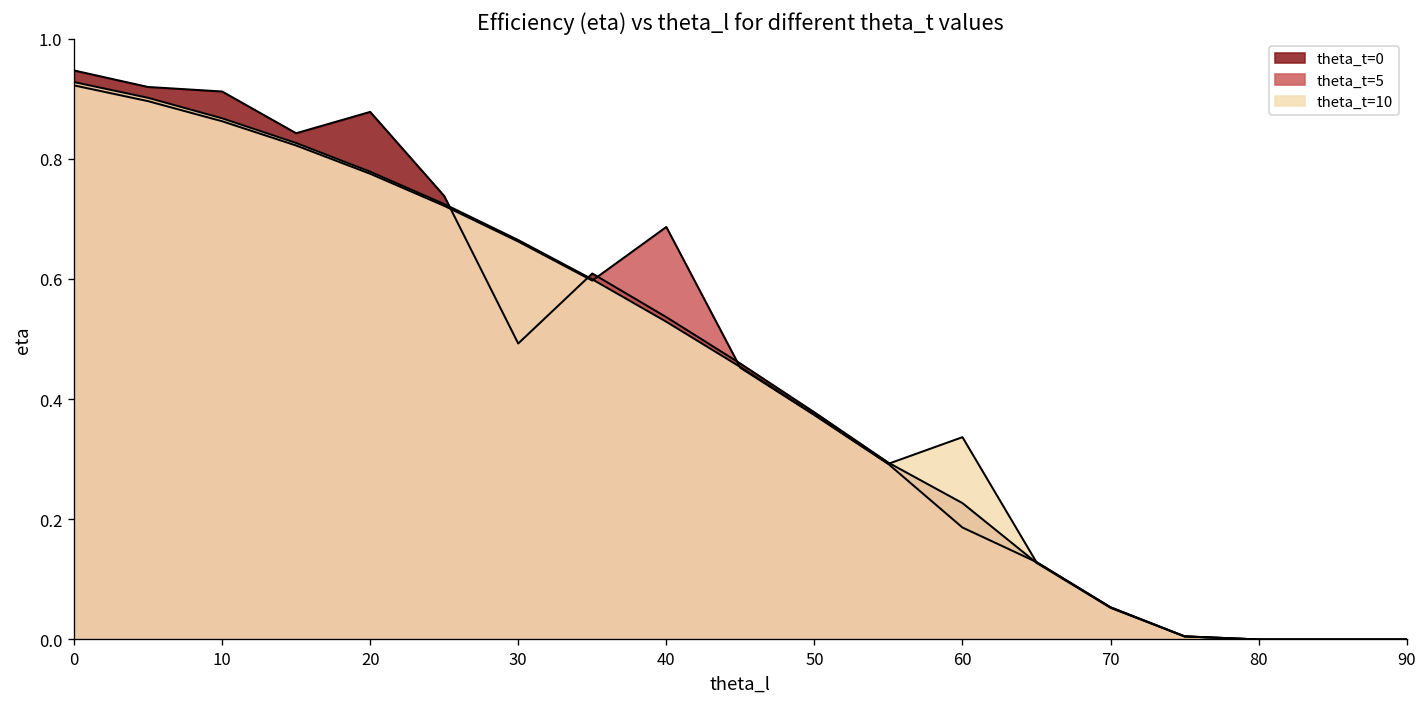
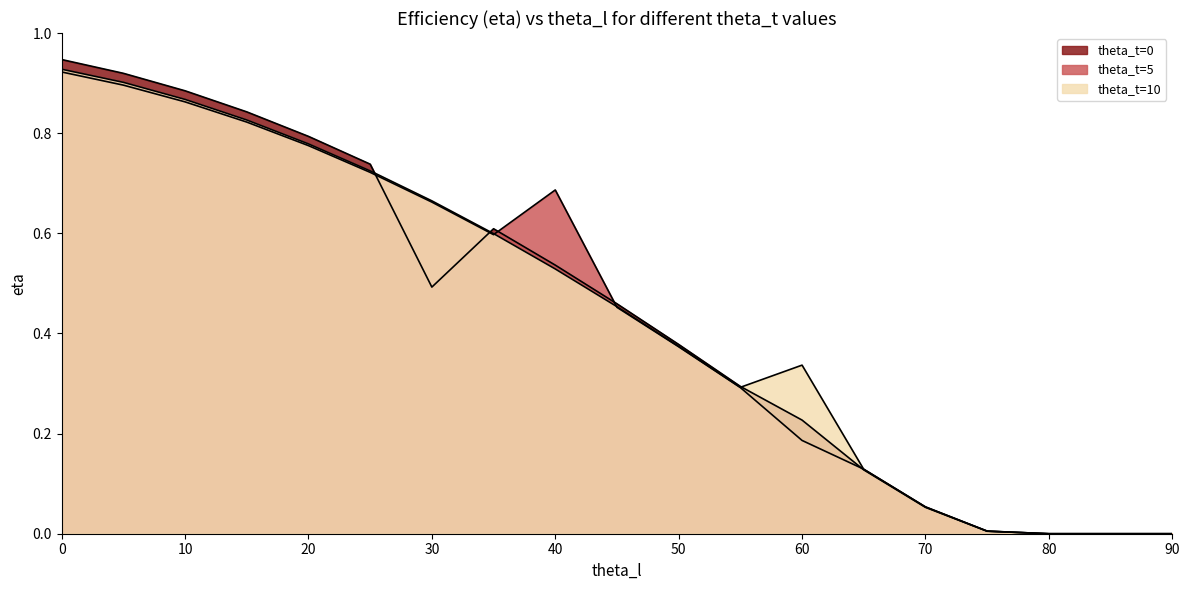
theta_t=0, 10: 0.91 -> 0.88
theta_t=0, 20: 0.88 -> 0.79
